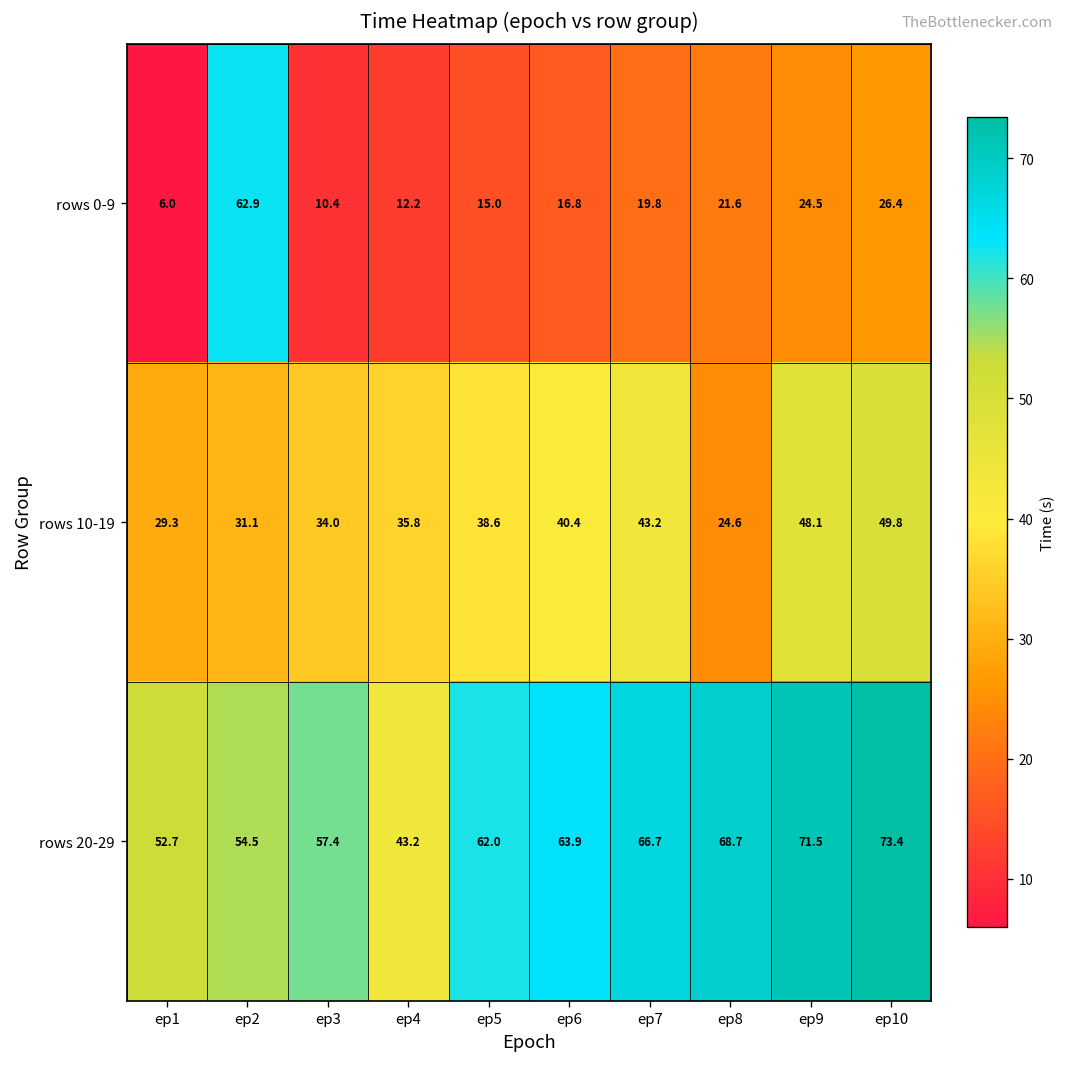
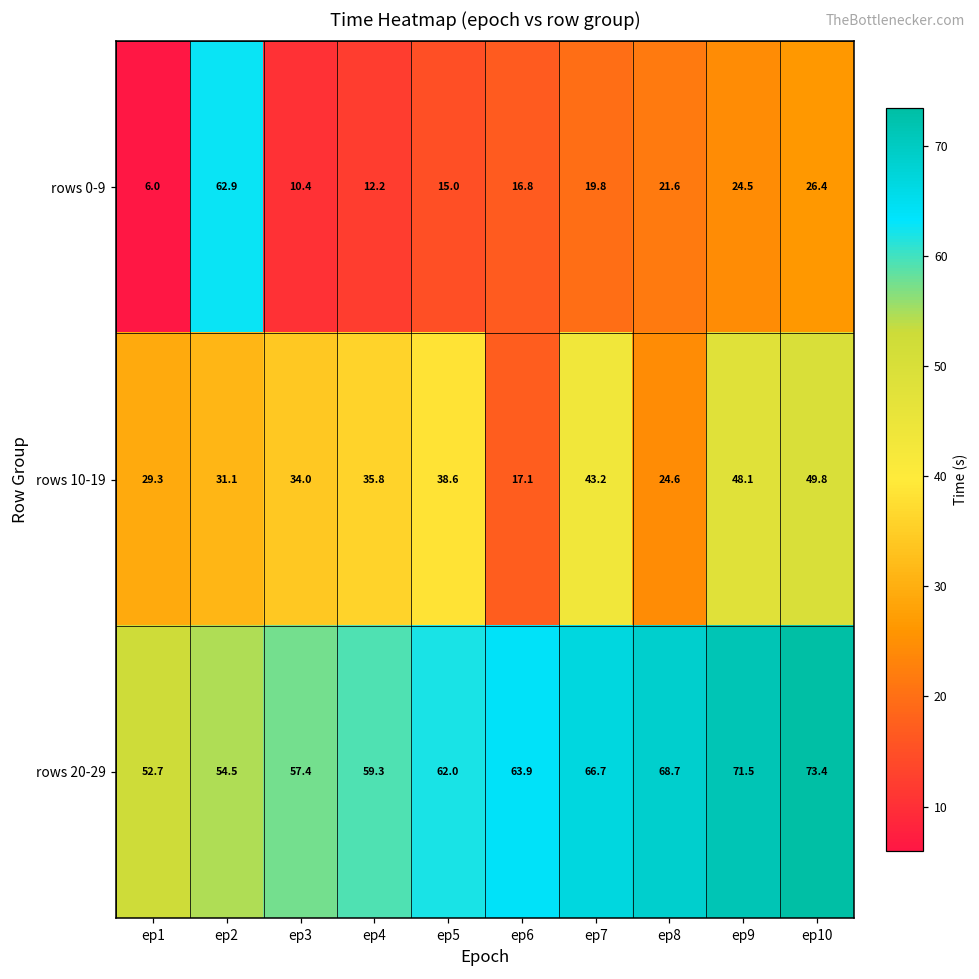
rows 10-19, ep6: 40.4 -> 17.1
rows 20-29, ep4: 43.2 -> 59.3
